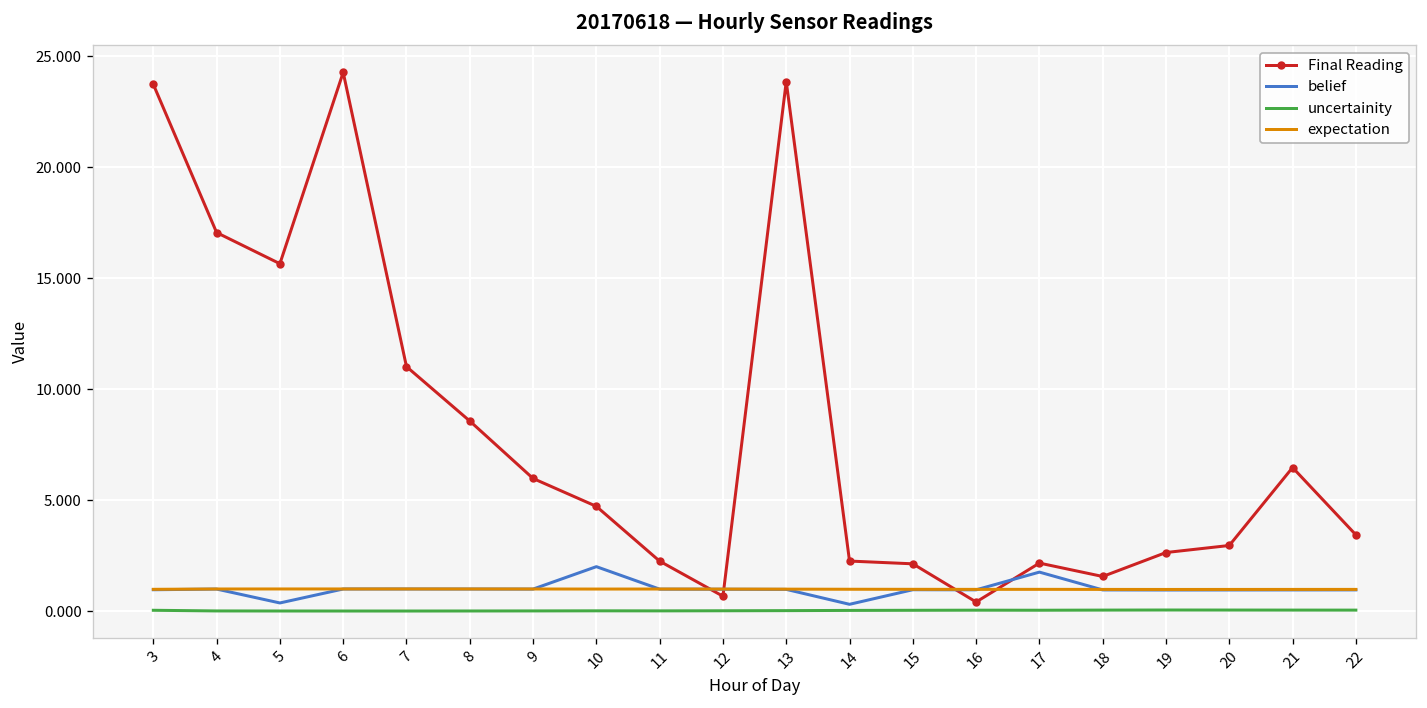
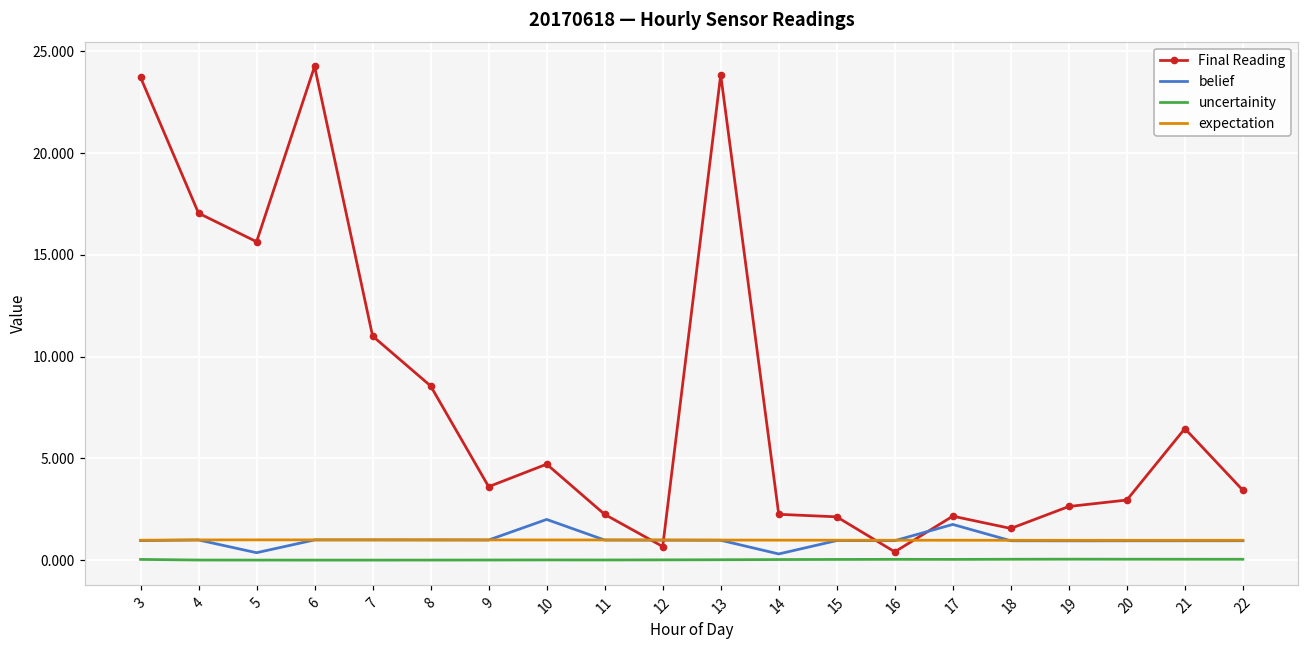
Final Reading, 9: 6.0 -> 3.6
